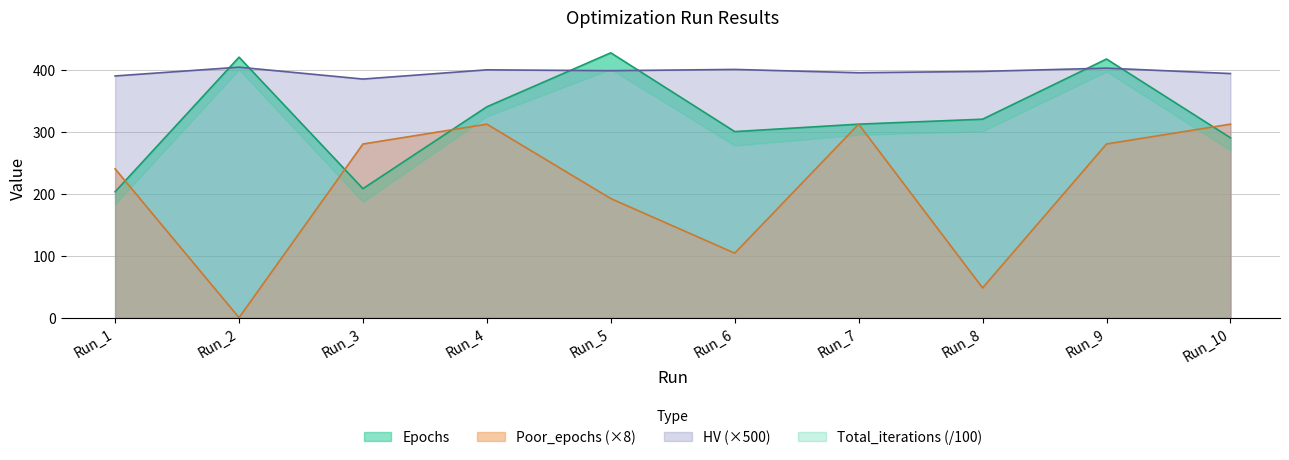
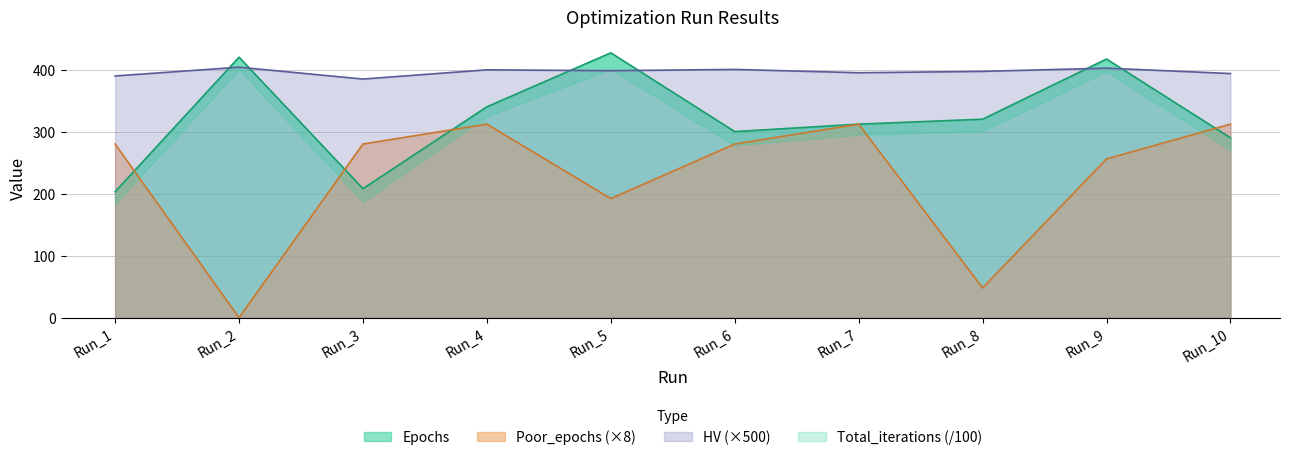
Poor_epochs (×8), Run_1: 240 -> 280
Poor_epochs (×8), Run_6: 100 -> 280
Poor_epochs (×8), Run_9: 280 -> 260
